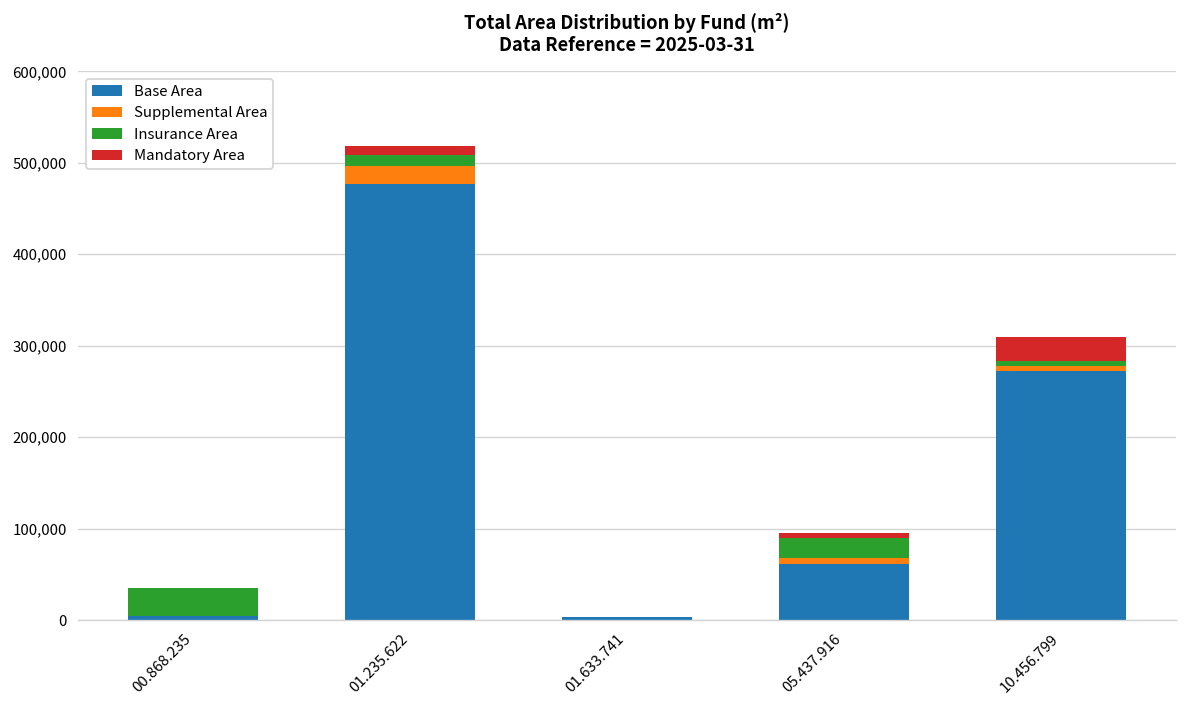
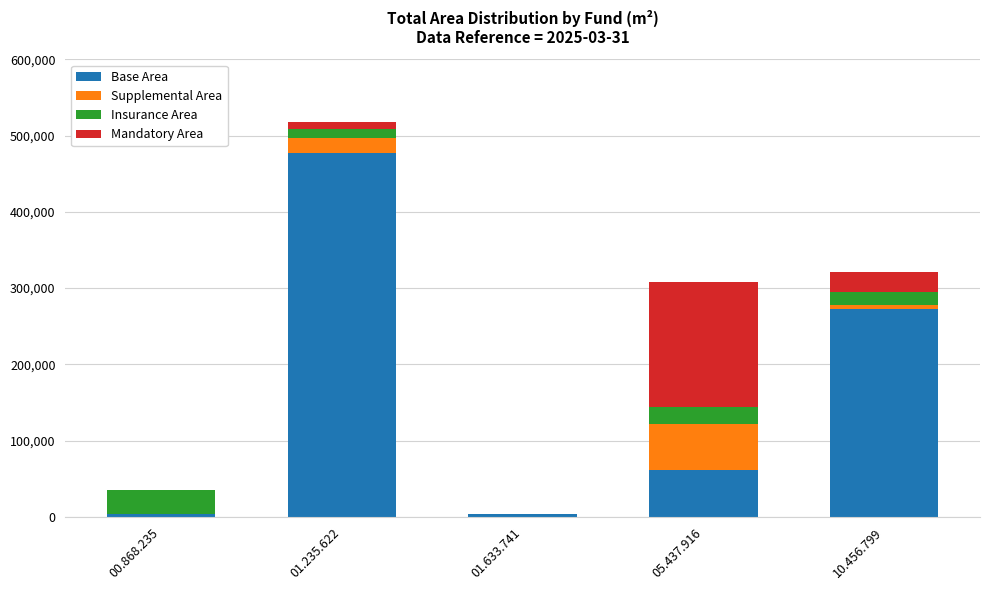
Supplemental Area, 05.437.916: 10,000 -> 60,000
Mandatory Area, 05.437.916: 10,000 -> 170,000
Insurance Area, 10.456.799: 10,000 -> 20,000
